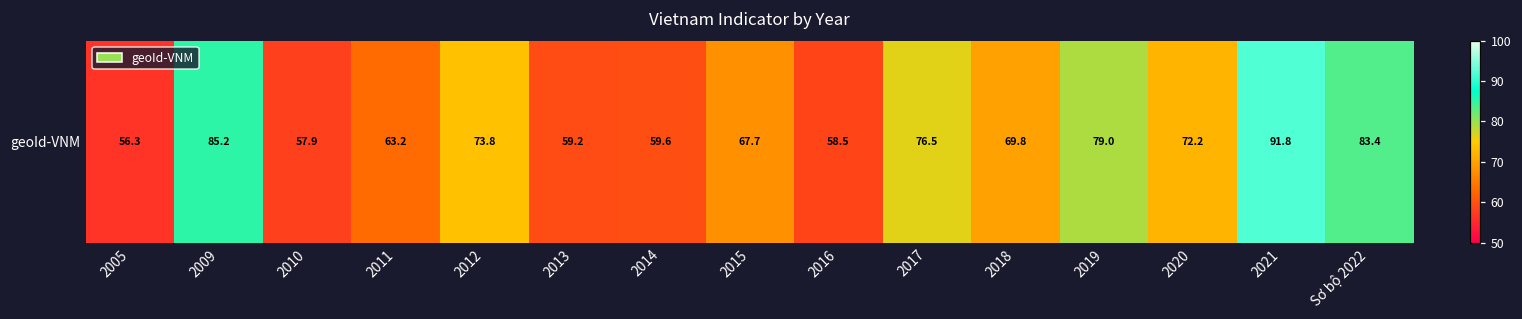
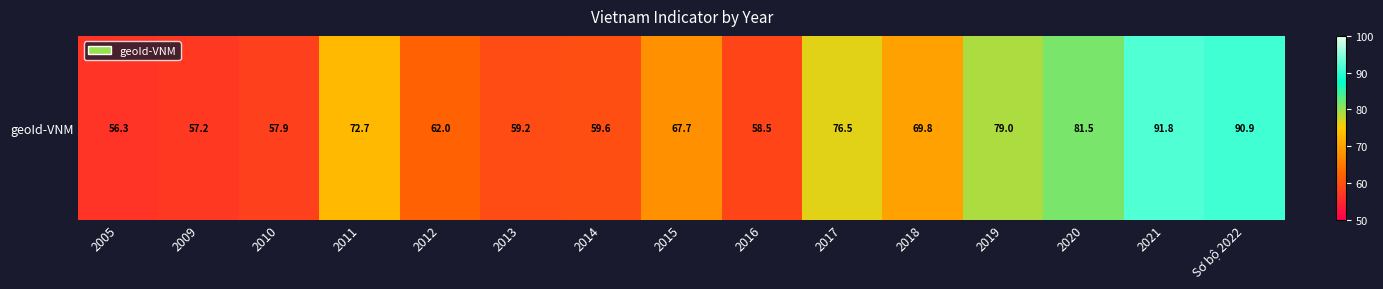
geoId-VNM, 2009: 85.2 -> 57.2
geoId-VNM, 2011: 63.2 -> 72.7
geoId-VNM, 2012: 73.8 -> 62.0
geoId-VNM, 2020: 72.2 -> 81.5
geoId-VNM, Sơ bộ 2022: 83.4 -> 90.9
